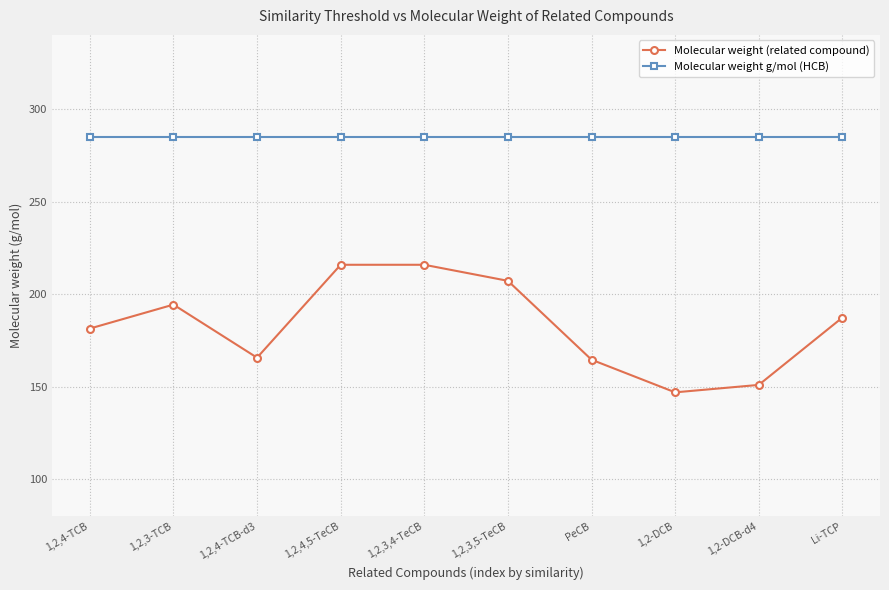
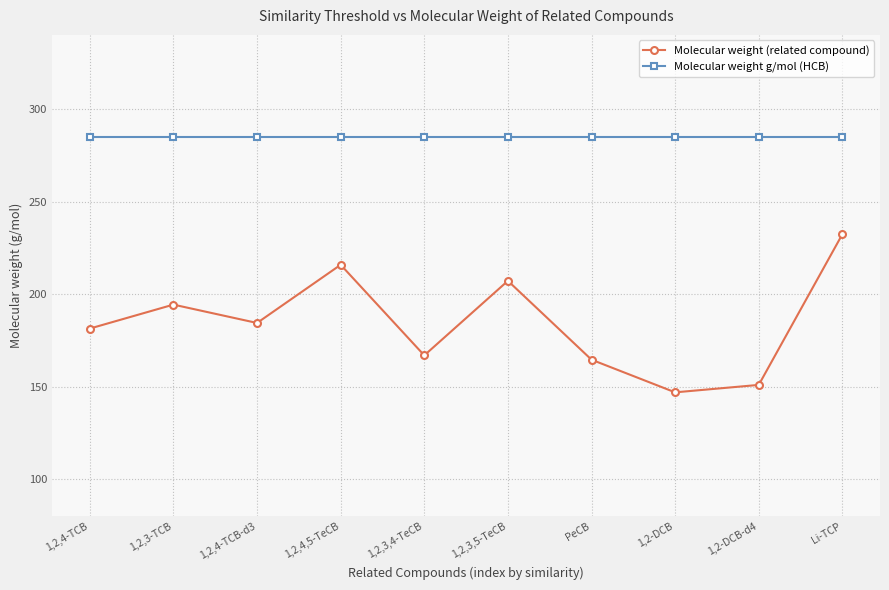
Molecular weight (related compound), 1,2,4-TCB-d3: 166 -> 184
Molecular weight (related compound), 1,2,3,4-TeCB: 216 -> 167
Molecular weight (related compound), Li-TCP: 187 -> 232
